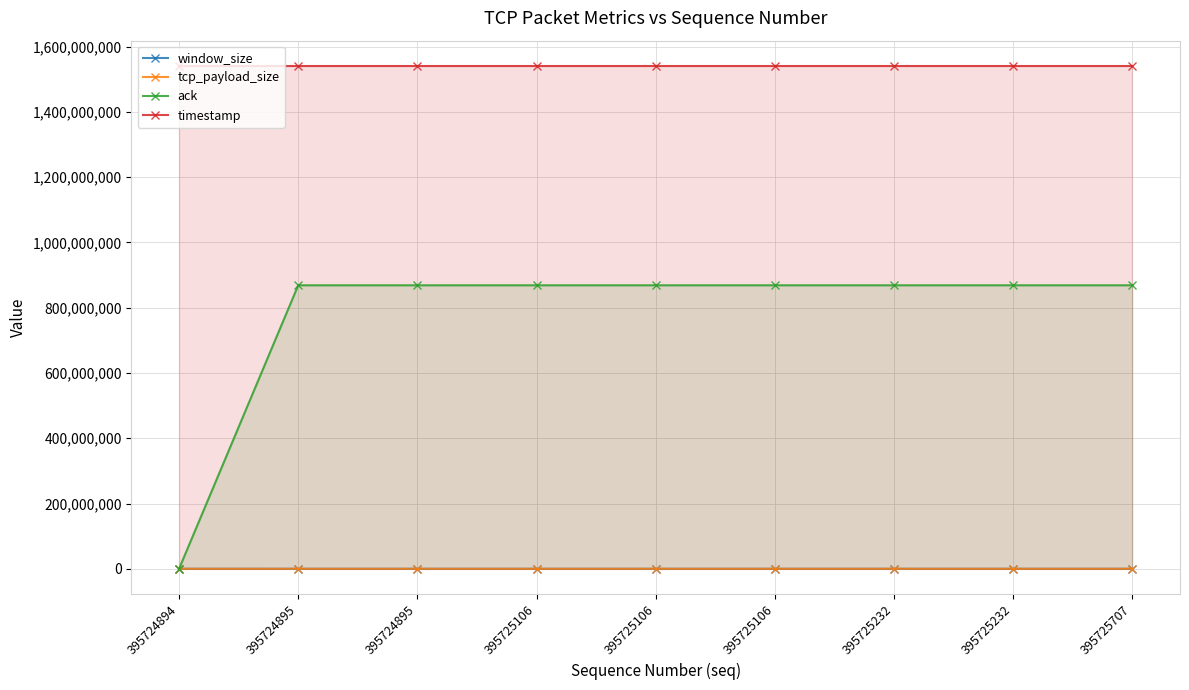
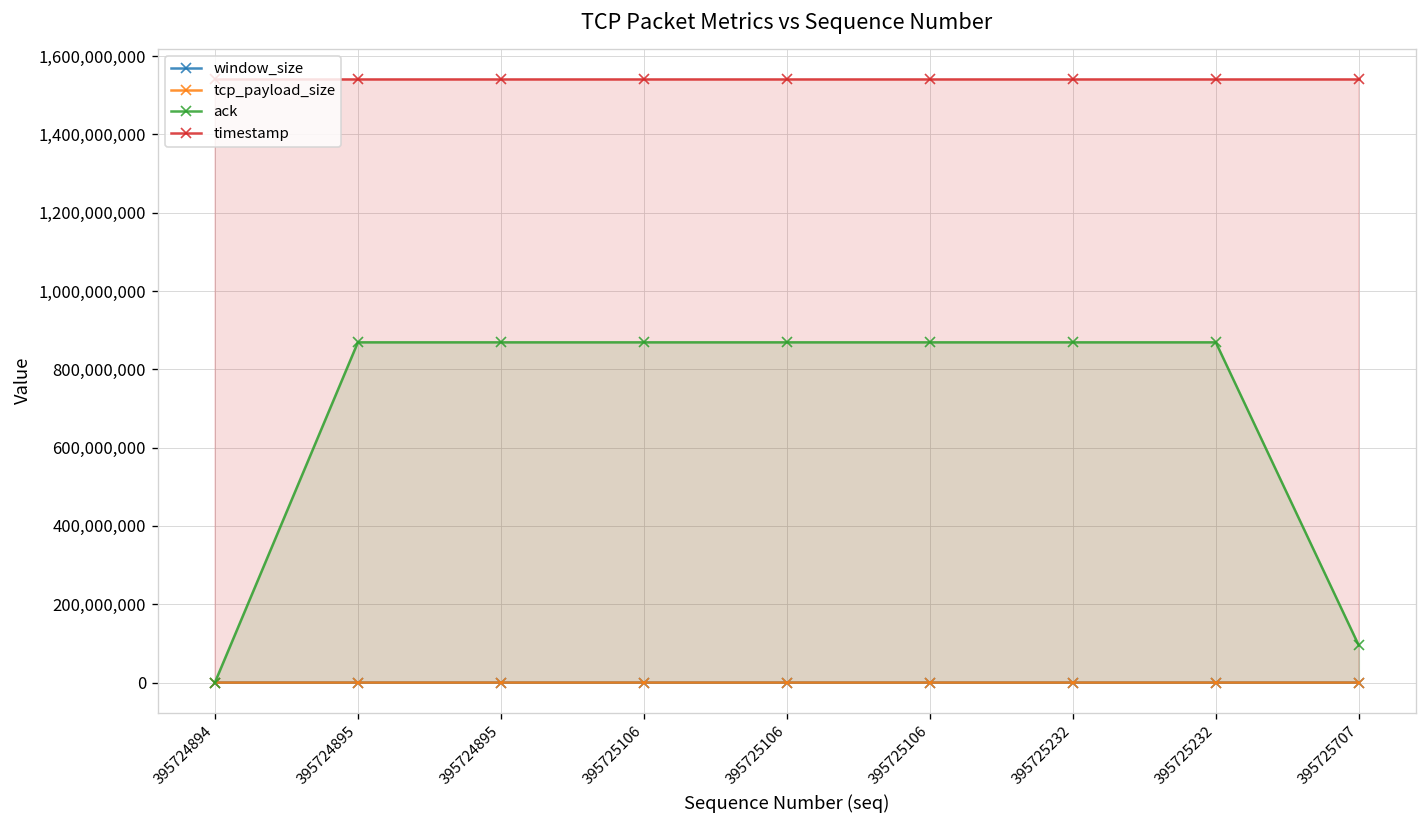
ack, 395725707: 870,000,000 -> 90,000,000
